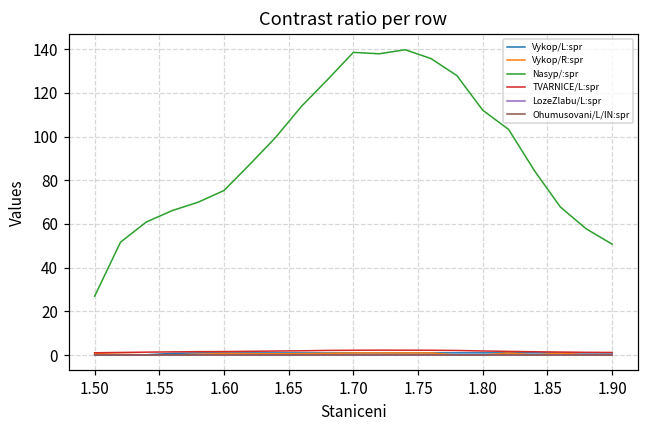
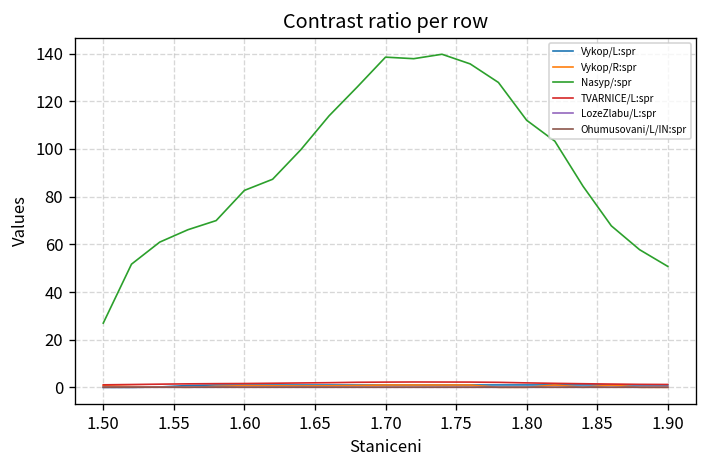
Nasyp/:spr, 1.60: 75 -> 83
